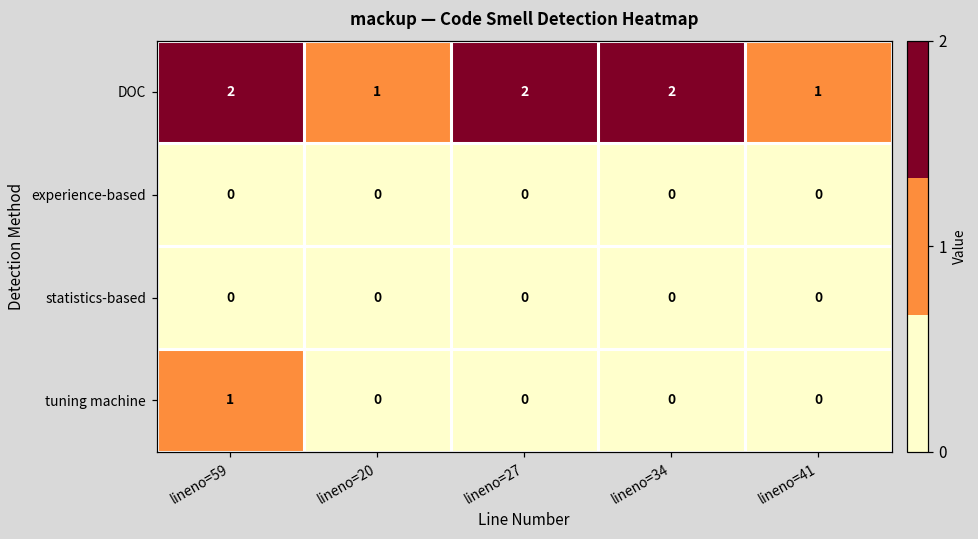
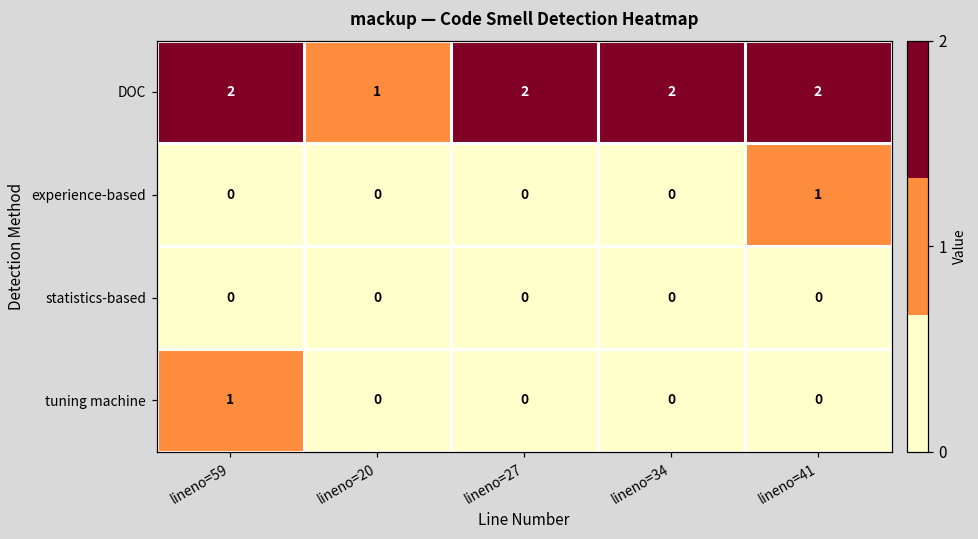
DOC, lineno=41: 1 -> 2
experience-based, lineno=41: 0 -> 1
